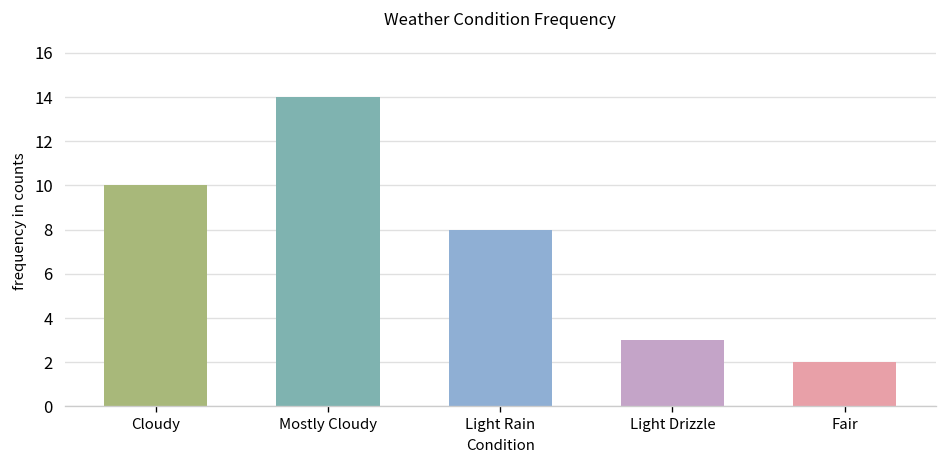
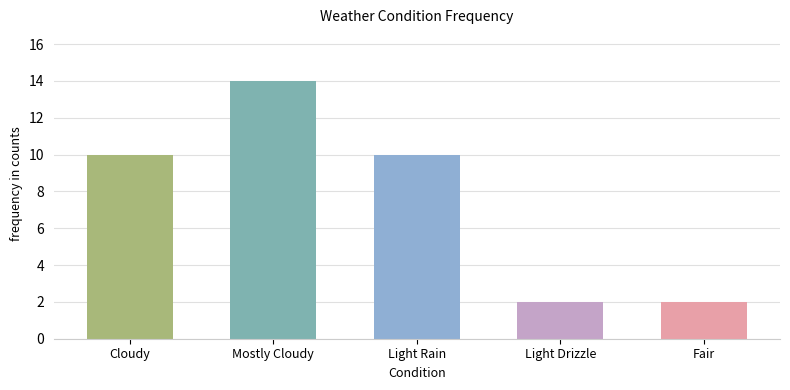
Light Rain: 8 -> 10
Light Drizzle: 3 -> 2
